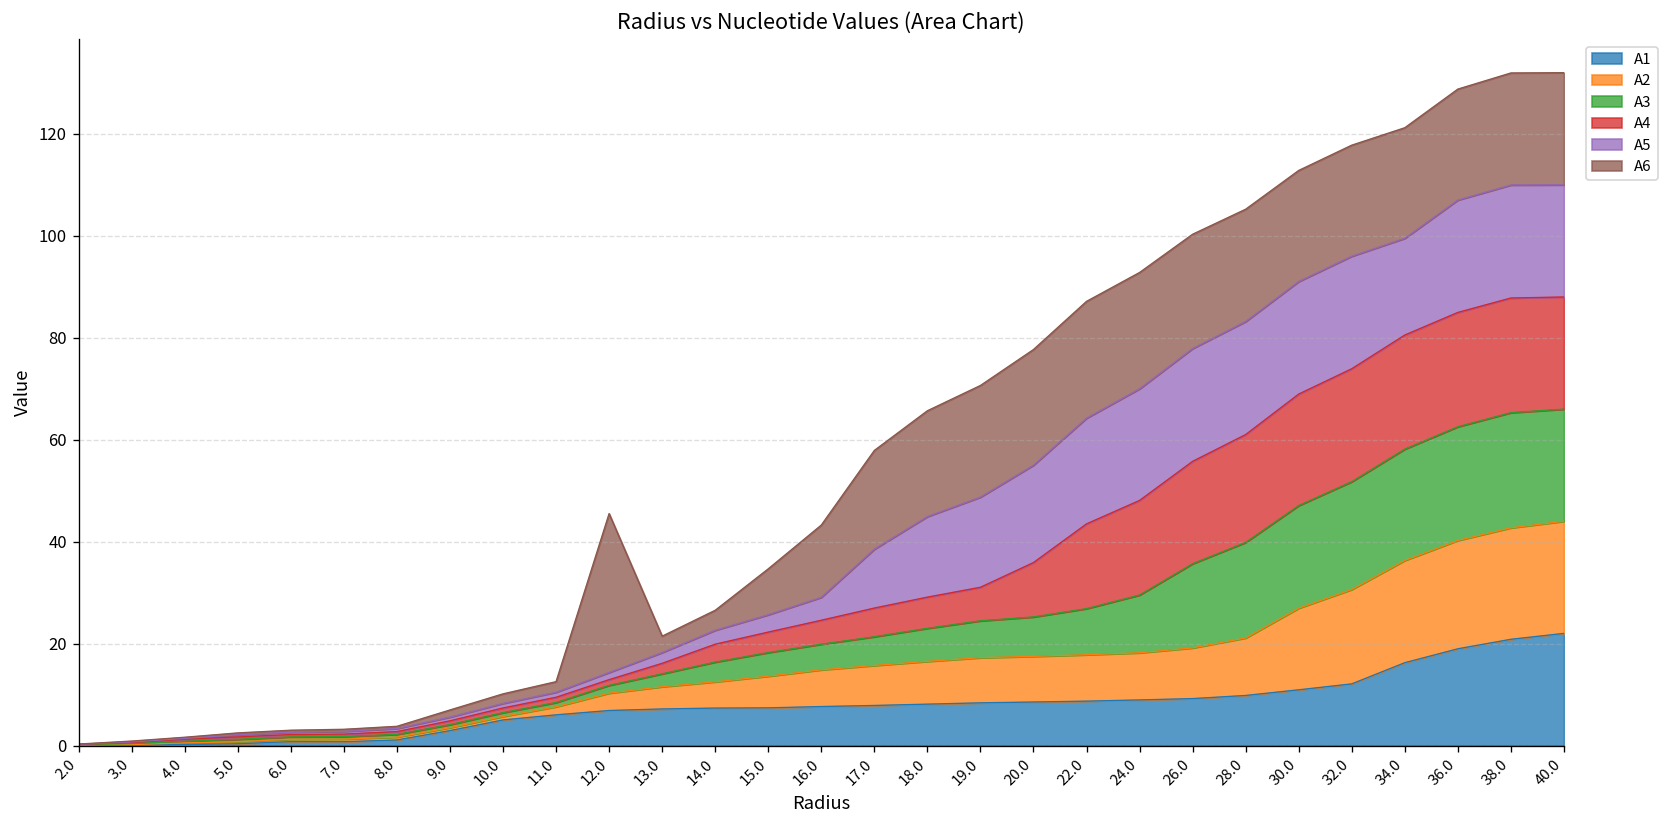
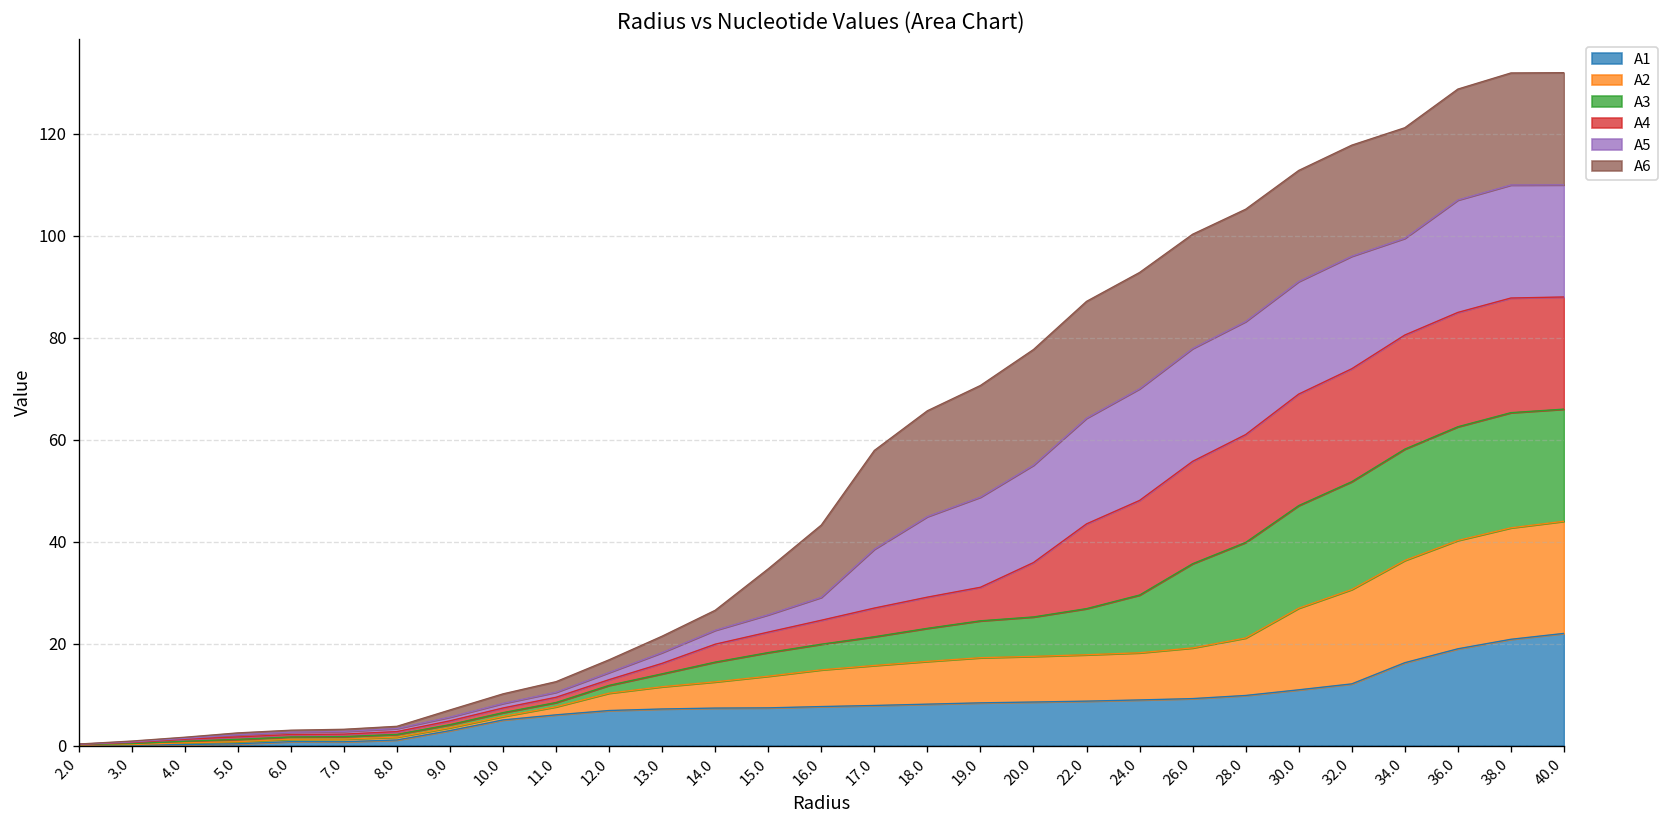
A6, 12.0: 31 -> 2
